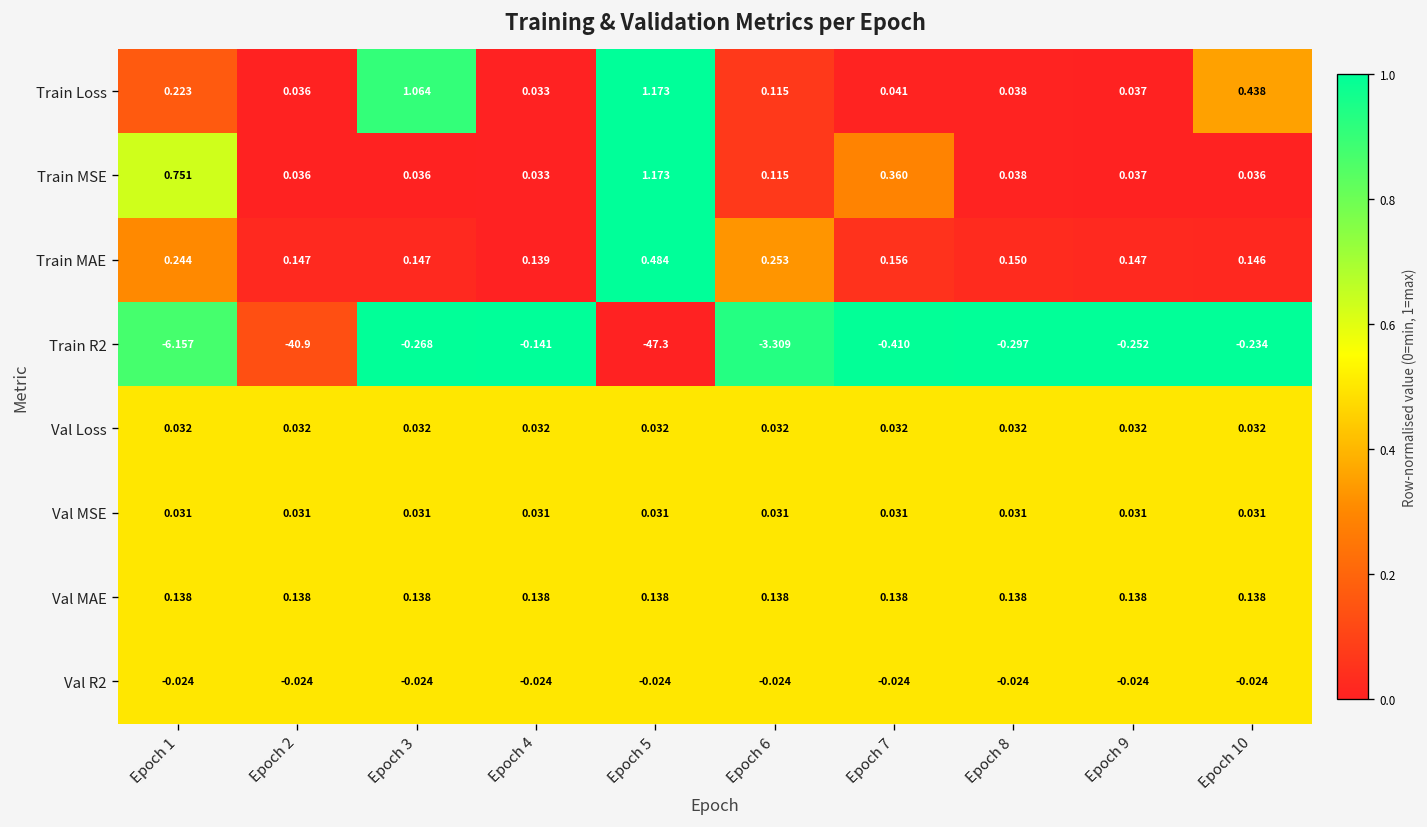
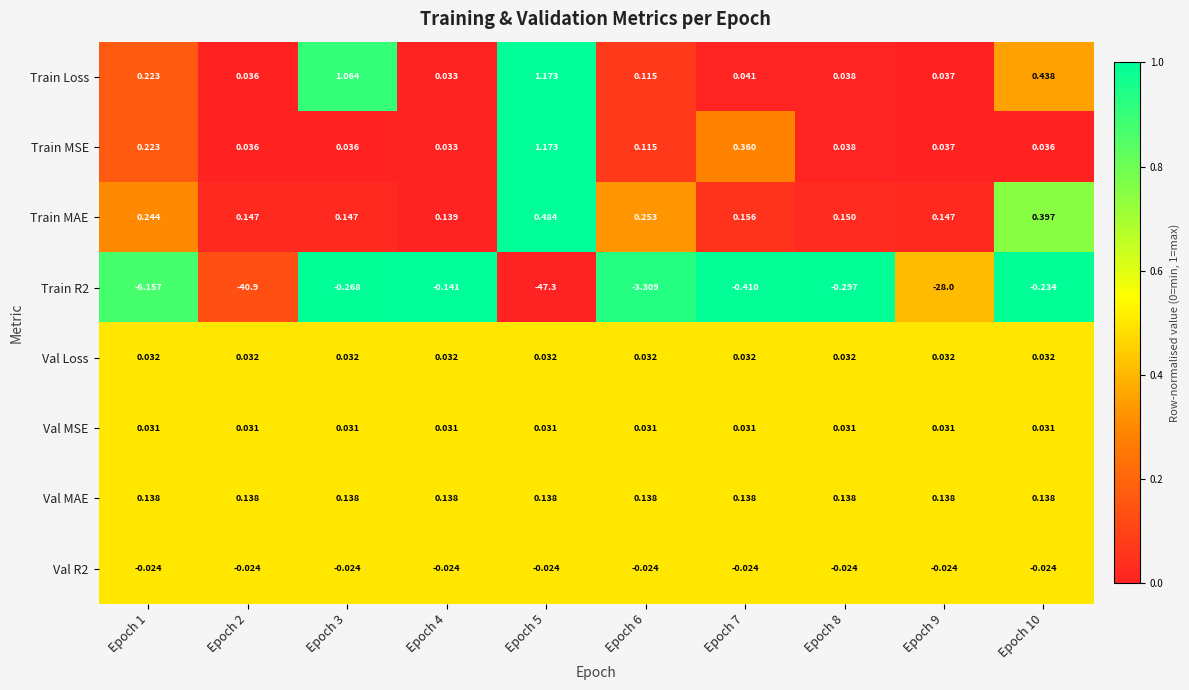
Train MSE, Epoch 1: 0.751 -> 0.223
Train MAE, Epoch 10: 0.146 -> 0.397
Train R2, Epoch 9: -0.252 -> -28.0
